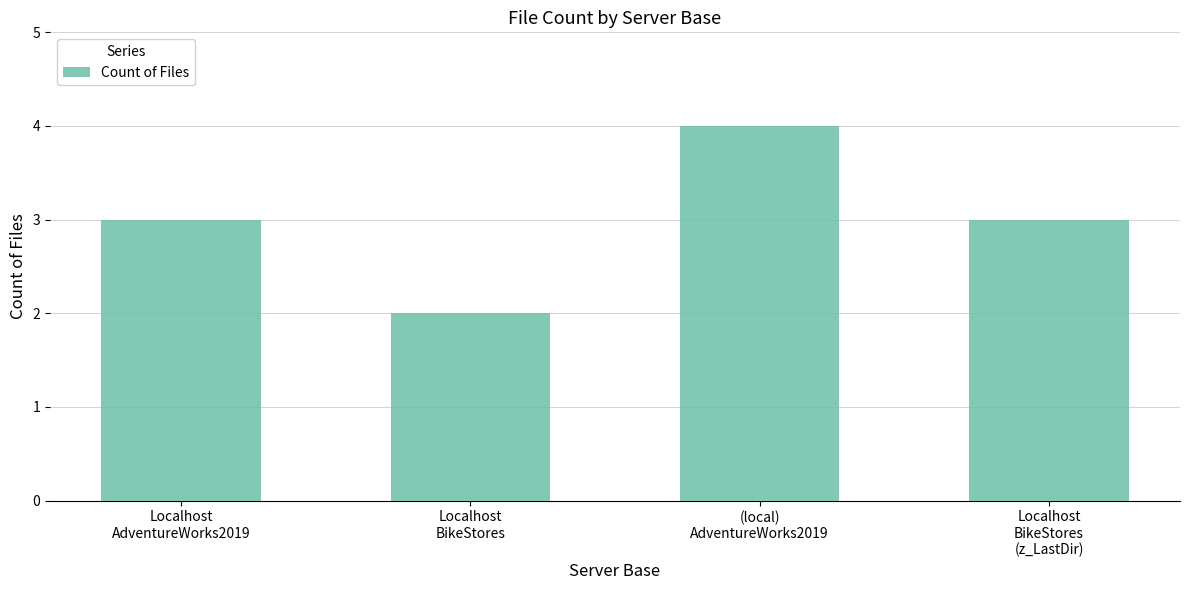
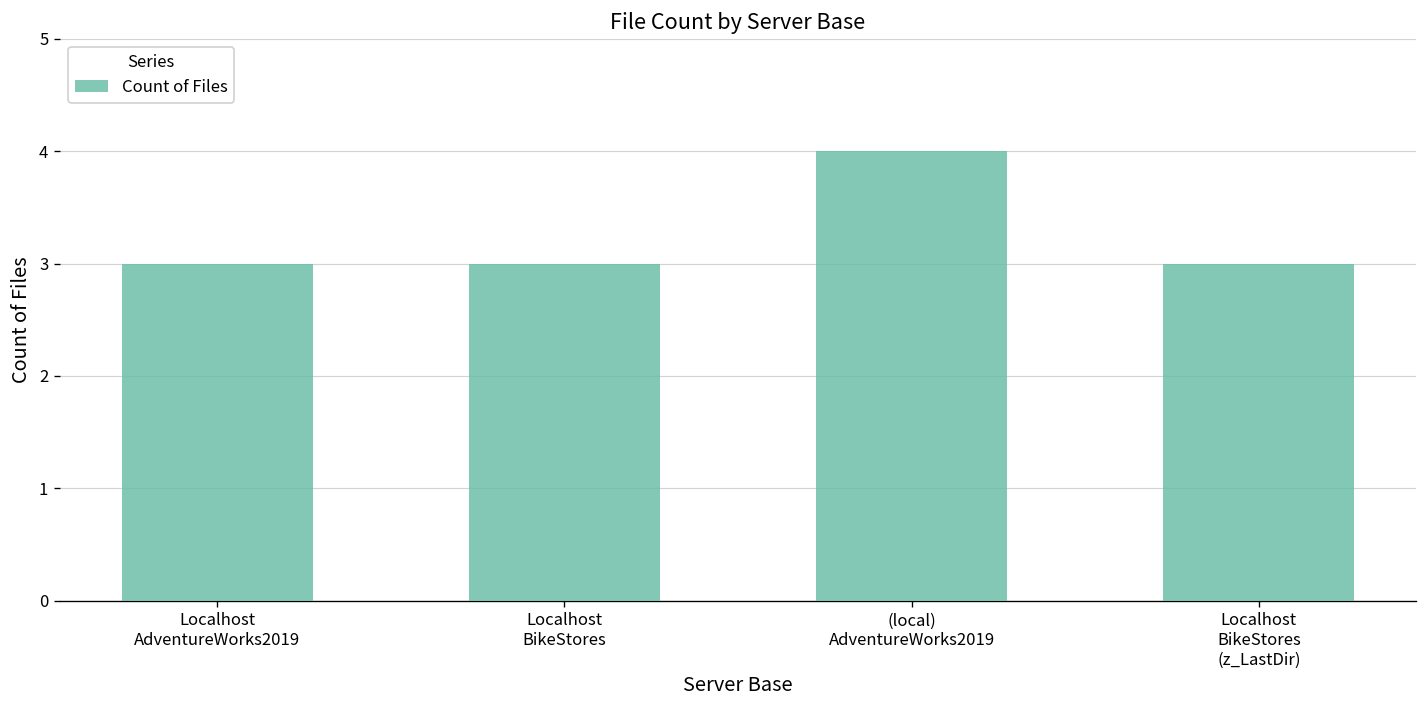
Localhost BikeStores: 2 -> 3
